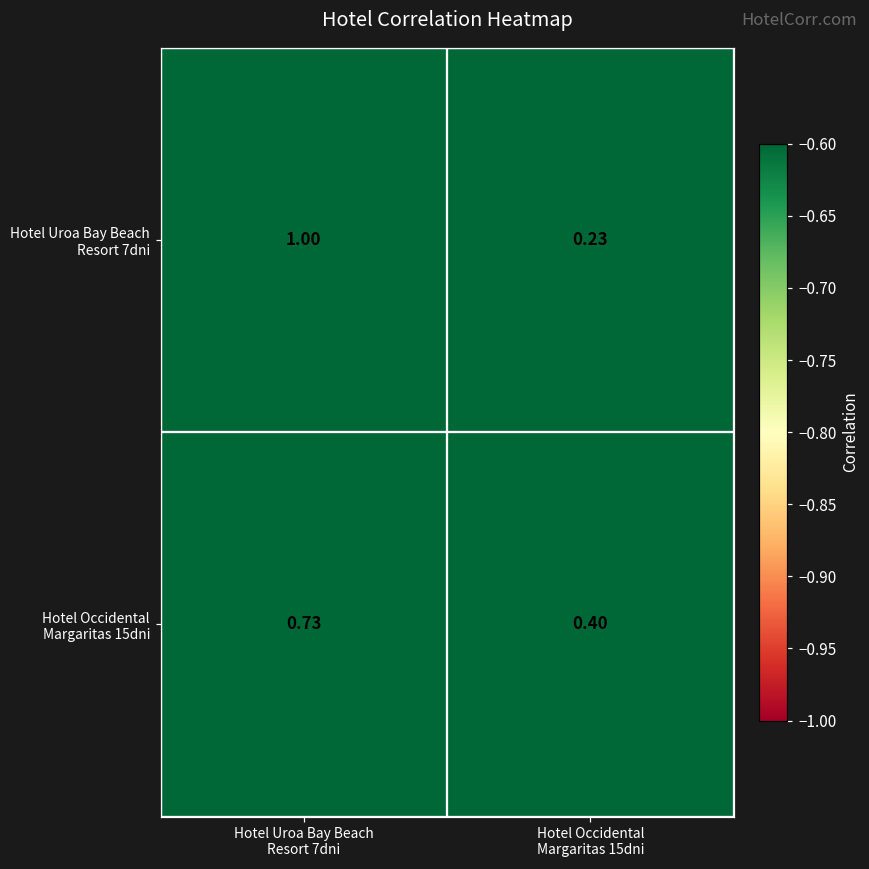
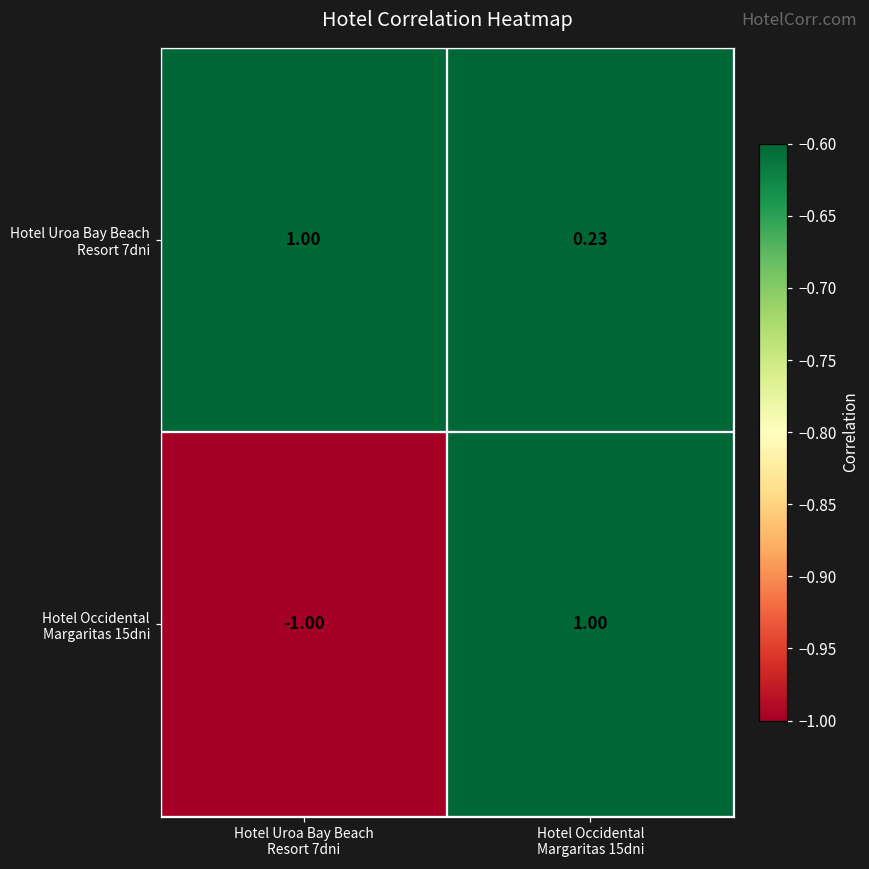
Hotel Occidental Margaritas 15dni, Hotel Uroa Bay Beach Resort 7dni: 0.73 -> -1.00
Hotel Occidental Margaritas 15dni, Hotel Occidental Margaritas 15dni: 0.40 -> 1.00
